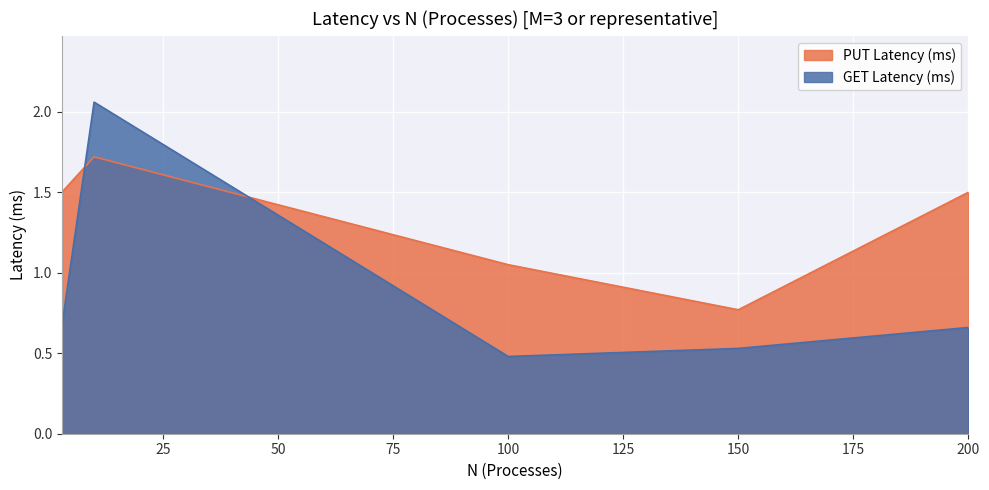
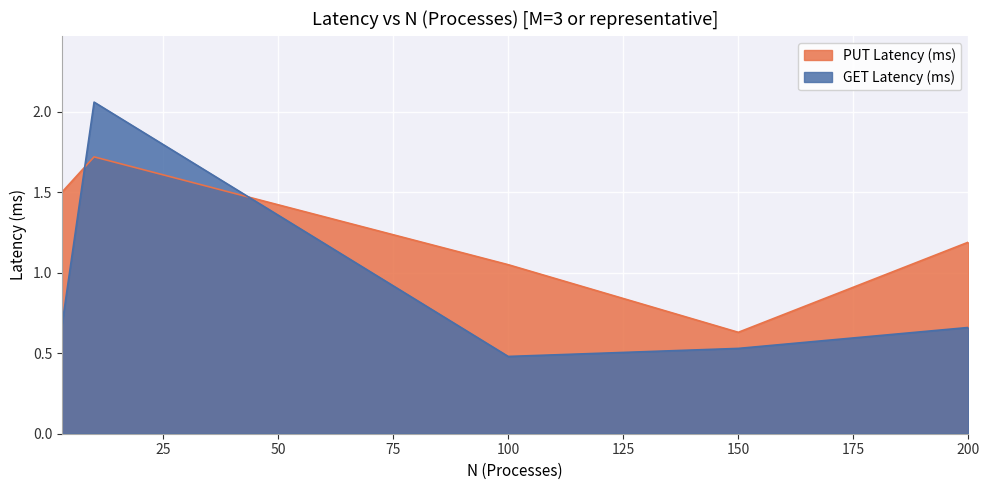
PUT Latency (ms), 150: 0.77 -> 0.63
PUT Latency (ms), 200: 1.50 -> 1.19
